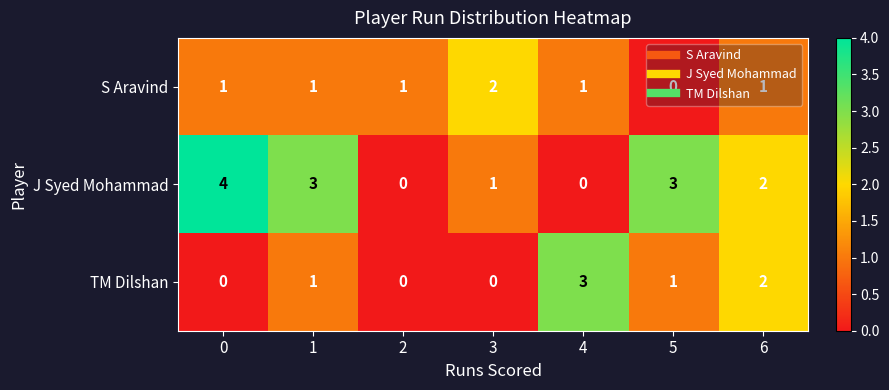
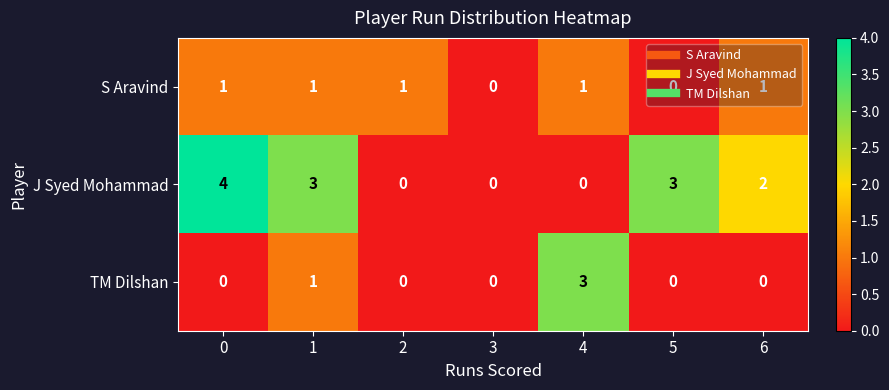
S Aravind, 3: 2 -> 0
J Syed Mohammad, 3: 1 -> 0
TM Dilshan, 5: 1 -> 0
TM Dilshan, 6: 2 -> 0
